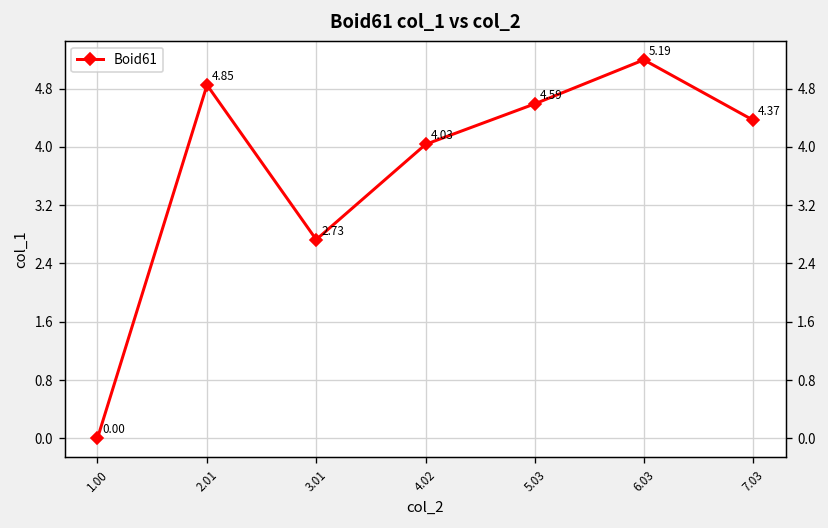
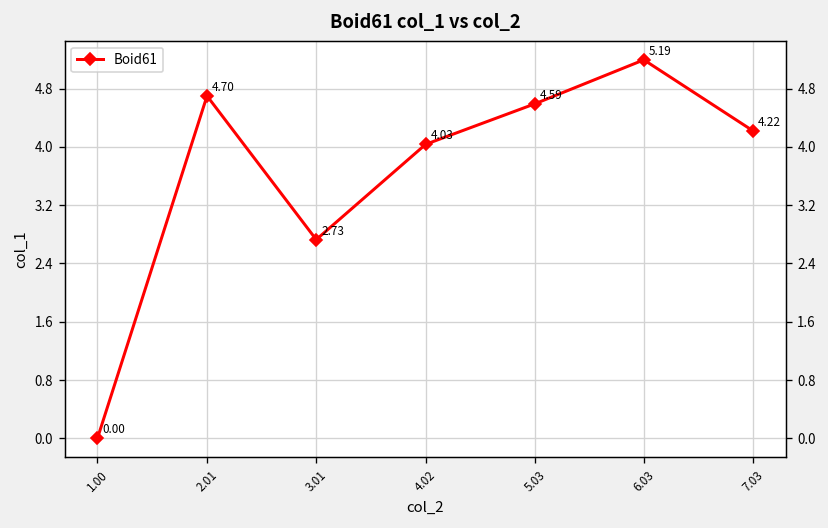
2.01: 4.85 -> 4.70
7.03: 4.37 -> 4.22
